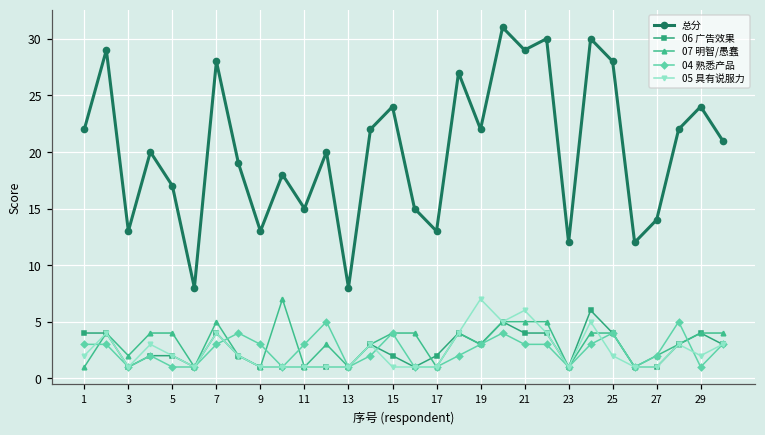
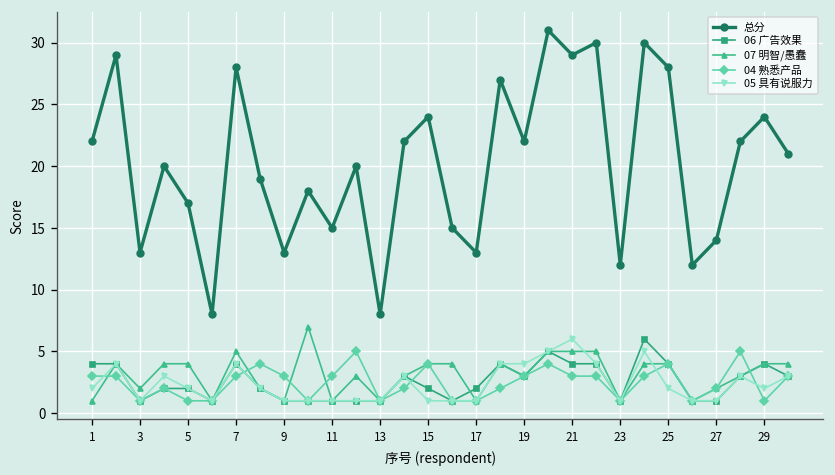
05 具有说服力, 19: 7 -> 4
